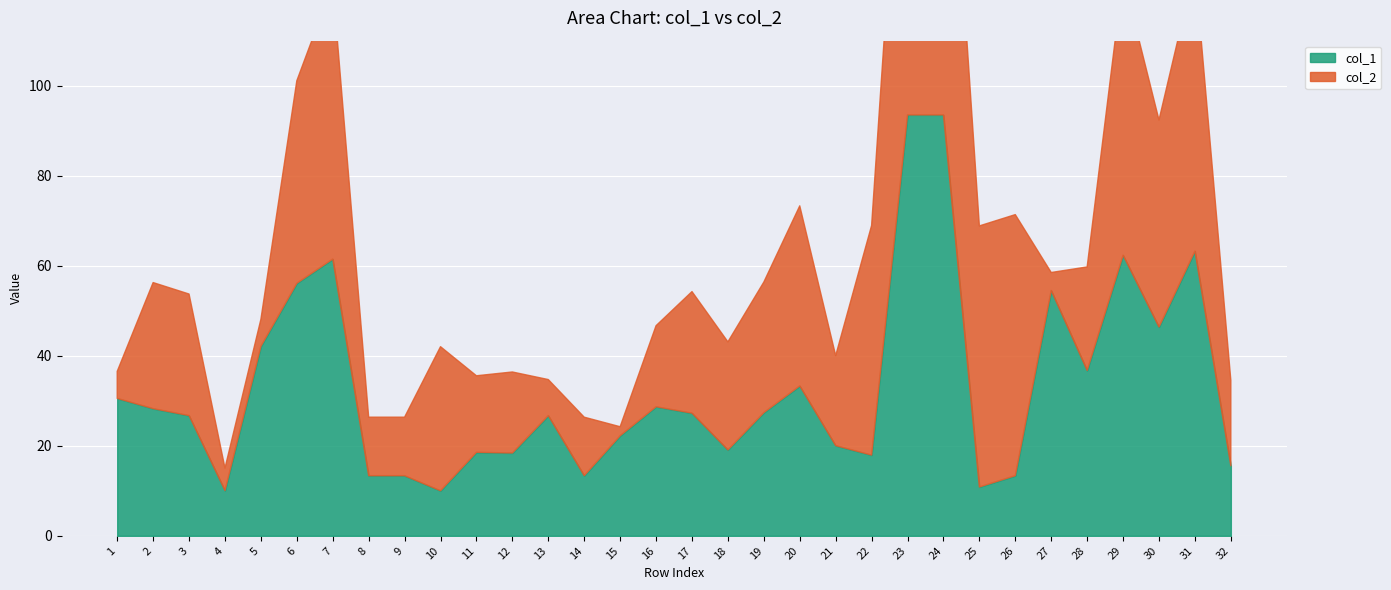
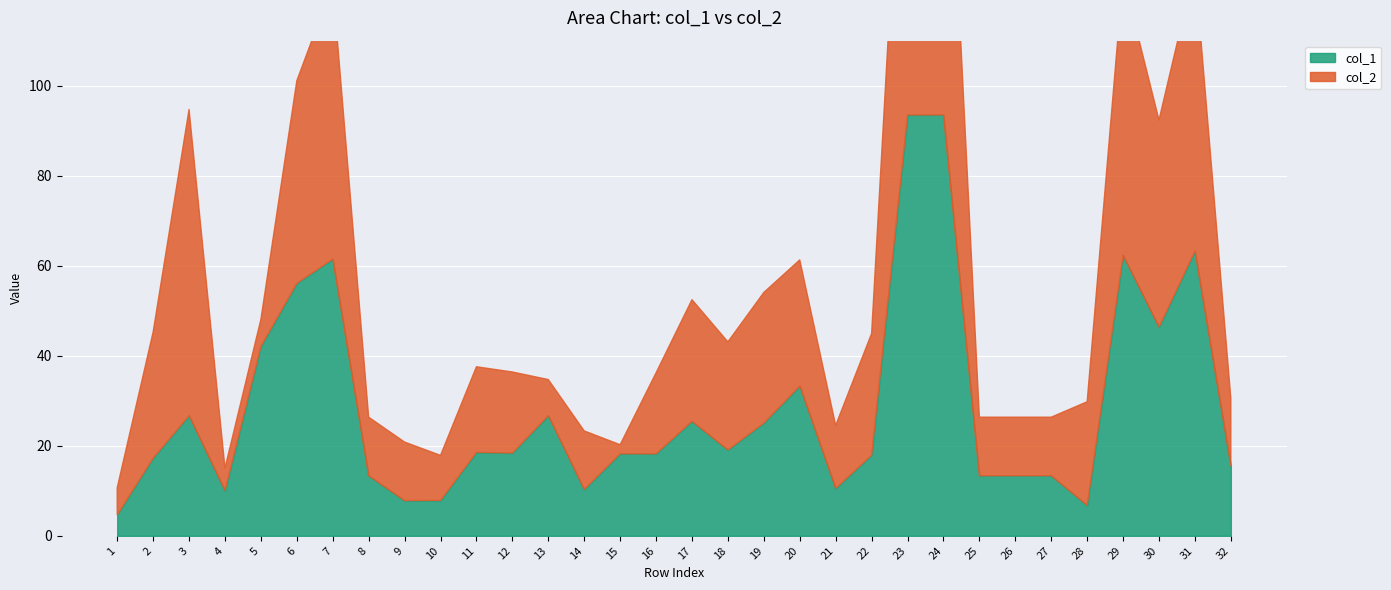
col_1, 1: 31 -> 5
col_1, 2: 28 -> 17
col_2, 3: 27 -> 68
col_1, 9: 13 -> 8
col_1, 10: 10 -> 8
col_2, 10: 32 -> 10
col_2, 11: 17 -> 19
col_1, 14: 13 -> 10
col_1, 15: 22 -> 18
col_1, 16: 29 -> 18
col_1, 17: 27 -> 25
col_1, 19: 27 -> 25
col_2, 20: 40 -> 28
col_1, 21: 20 -> 11
col_2, 21: 20 -> 14
col_2, 22: 51 -> 27
col_1, 25: 11 -> 13
col_2, 25: 58 -> 13
col_2, 26: 58 -> 13
col_1, 27: 54 -> 13
col_2, 27: 4 -> 13
col_1, 28: 37 -> 7
col_2, 32: 19 -> 15
